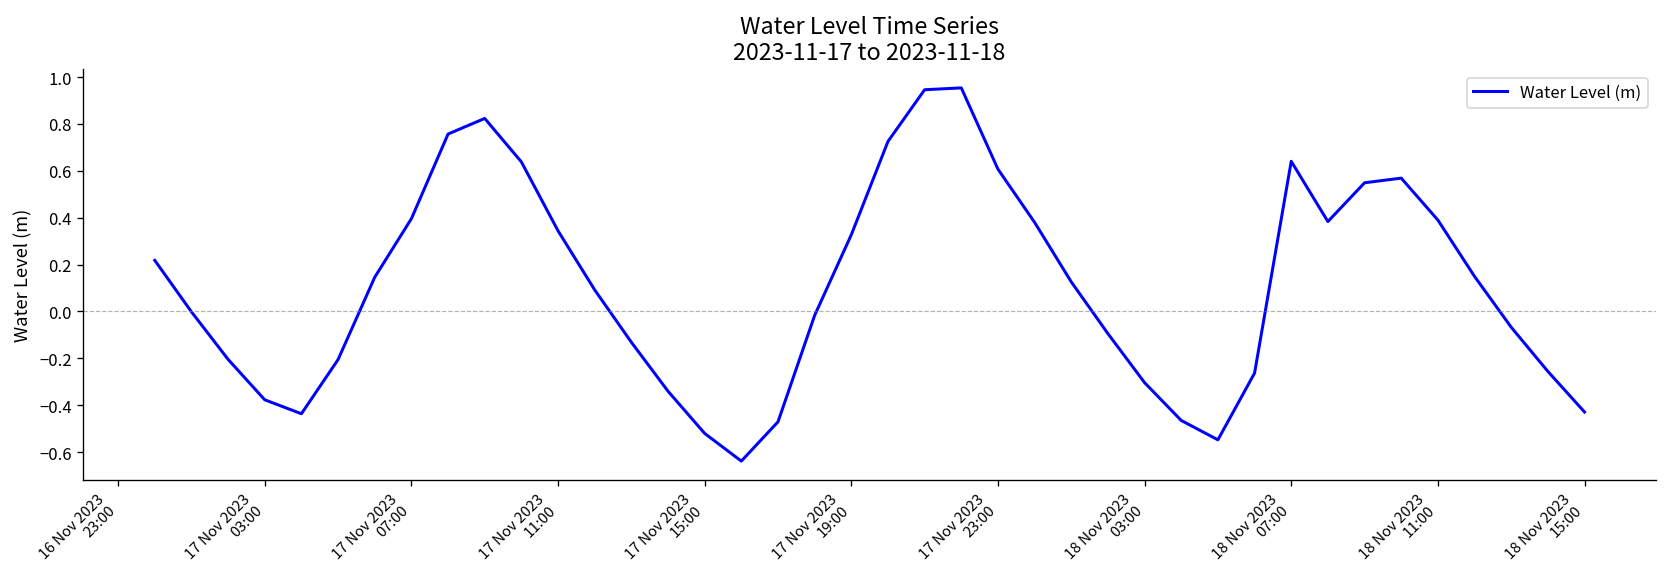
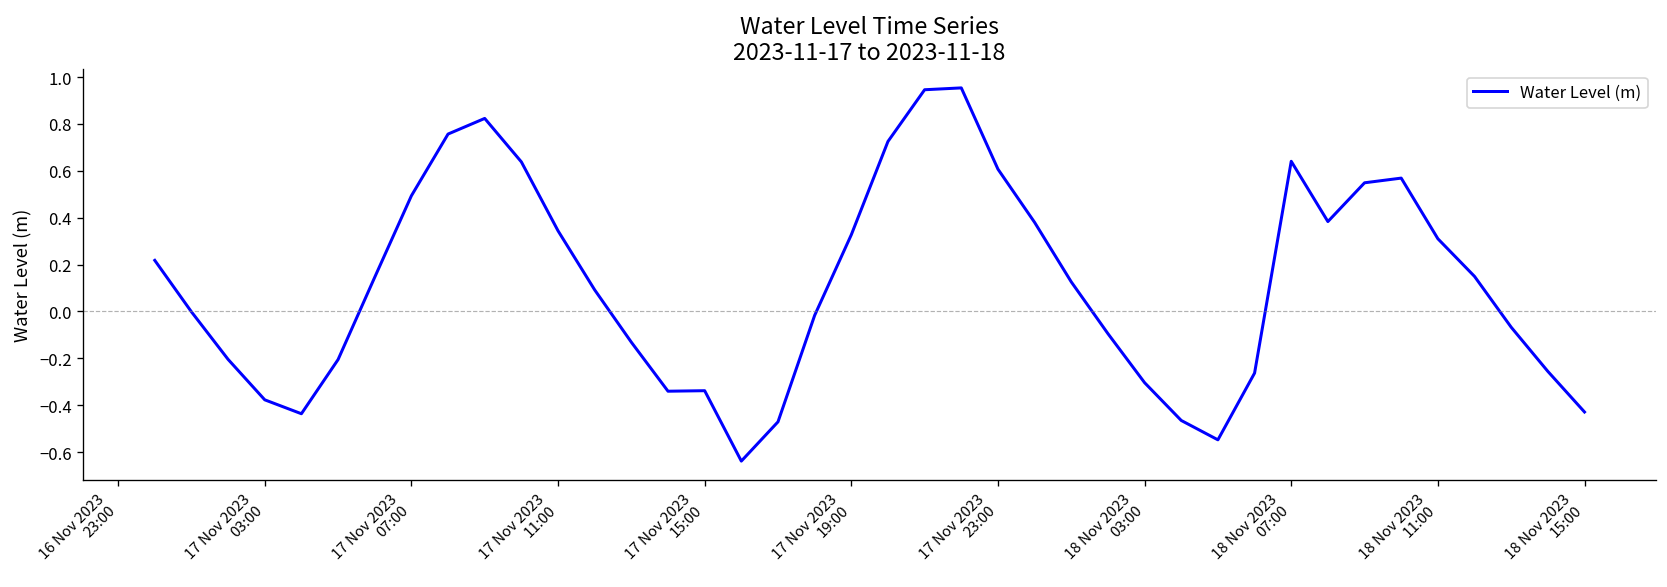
17 Nov 2023 07:00: 0.40 -> 0.49
17 Nov 2023 15:00: -0.52 -> -0.34
18 Nov 2023 11:00: 0.39 -> 0.31
